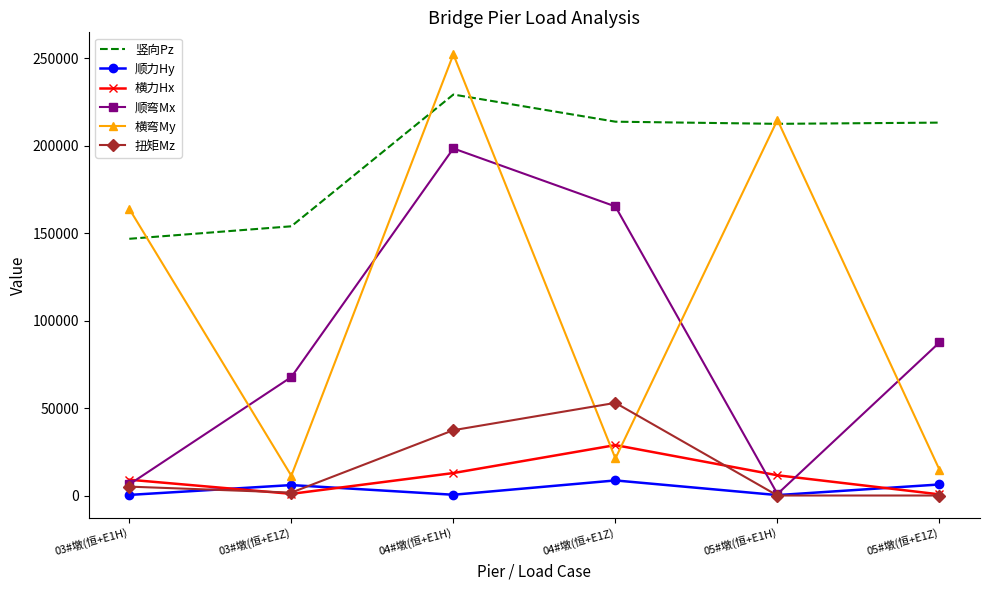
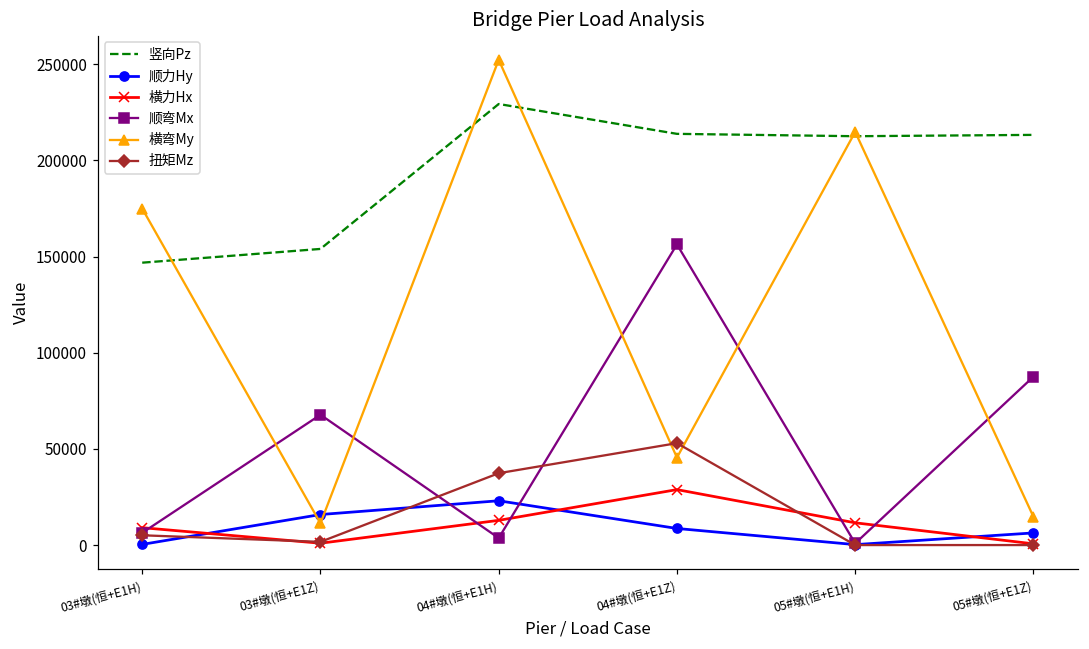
横弯My, 03#墩(恒+E1H): 164000 -> 175000
顺力Hy, 03#墩(恒+E1Z): 6000 -> 16000
顺力Hy, 04#墩(恒+E1H): 0 -> 23000
顺弯Mx, 04#墩(恒+E1H): 199000 -> 4000
顺弯Mx, 04#墩(恒+E1Z): 165000 -> 156000
横弯My, 04#墩(恒+E1Z): 21000 -> 45000
